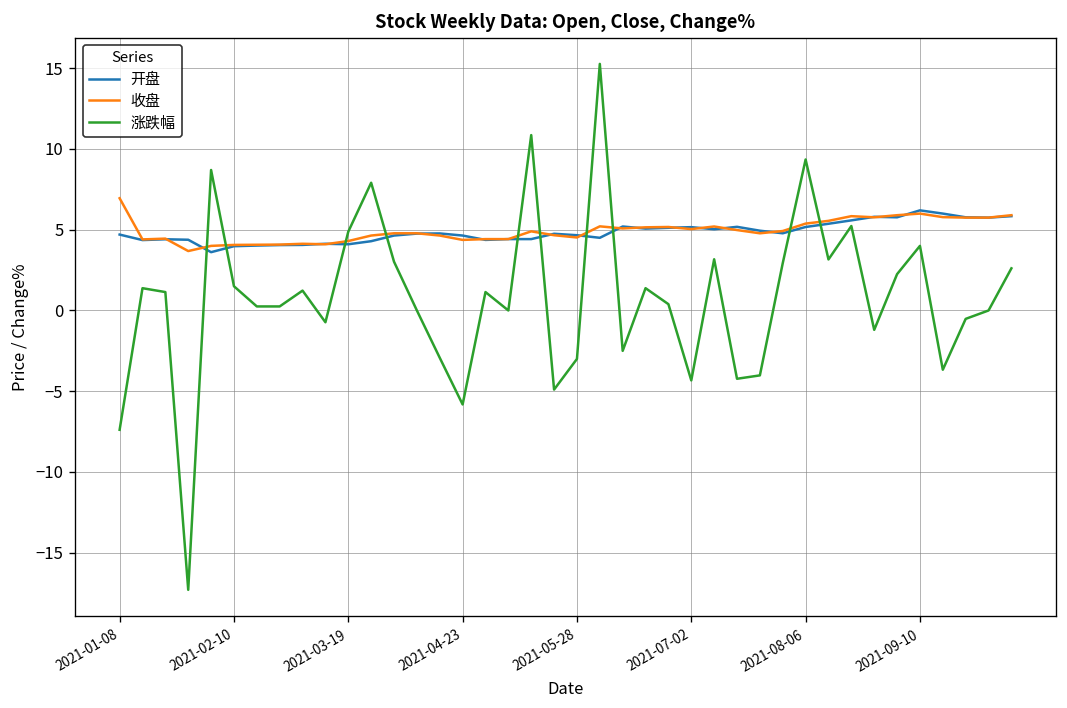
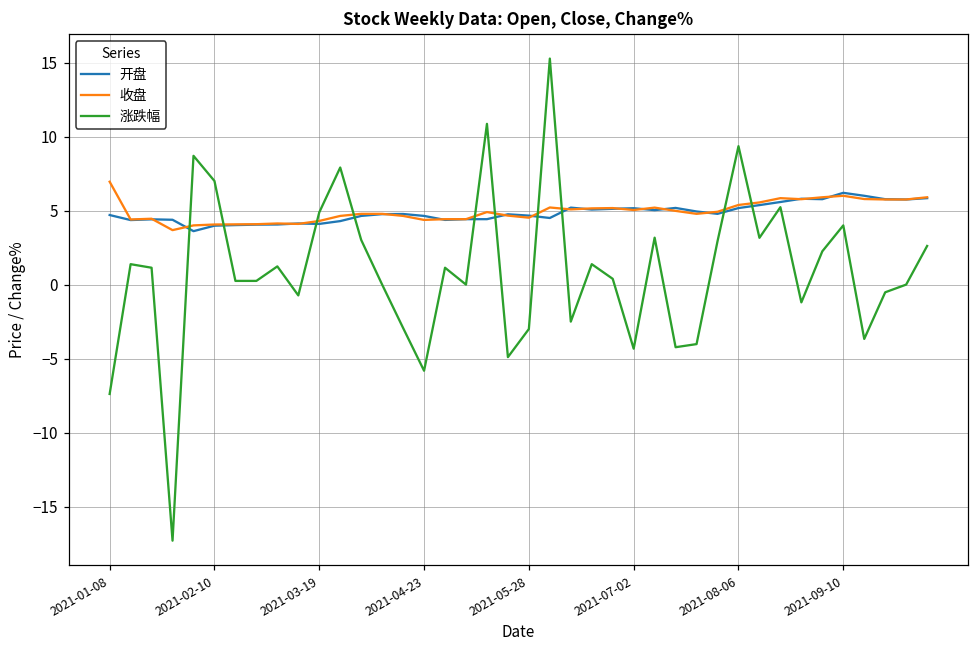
涨跌幅, 2021-02-10: 1.5 -> 7.0
